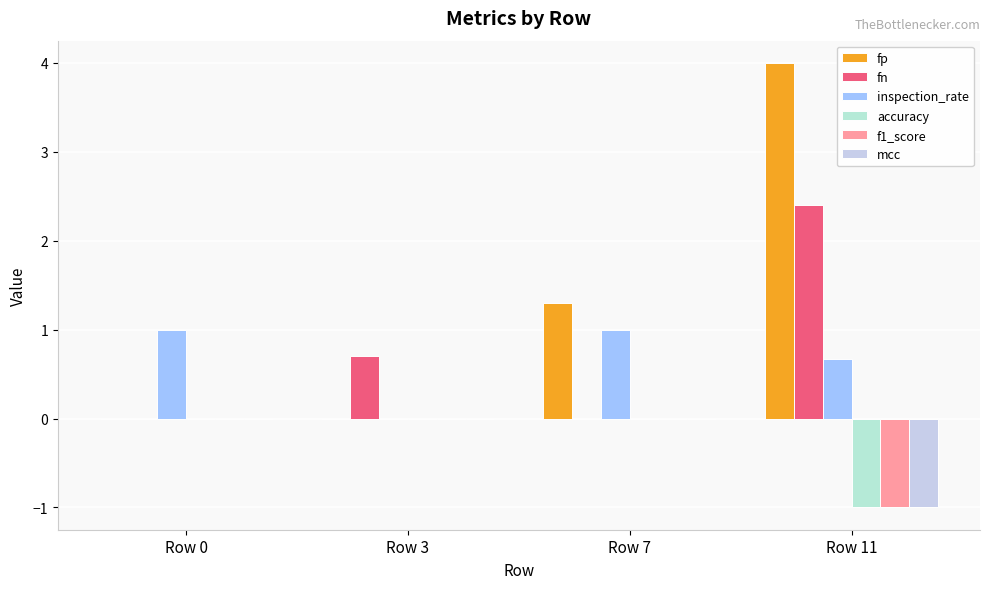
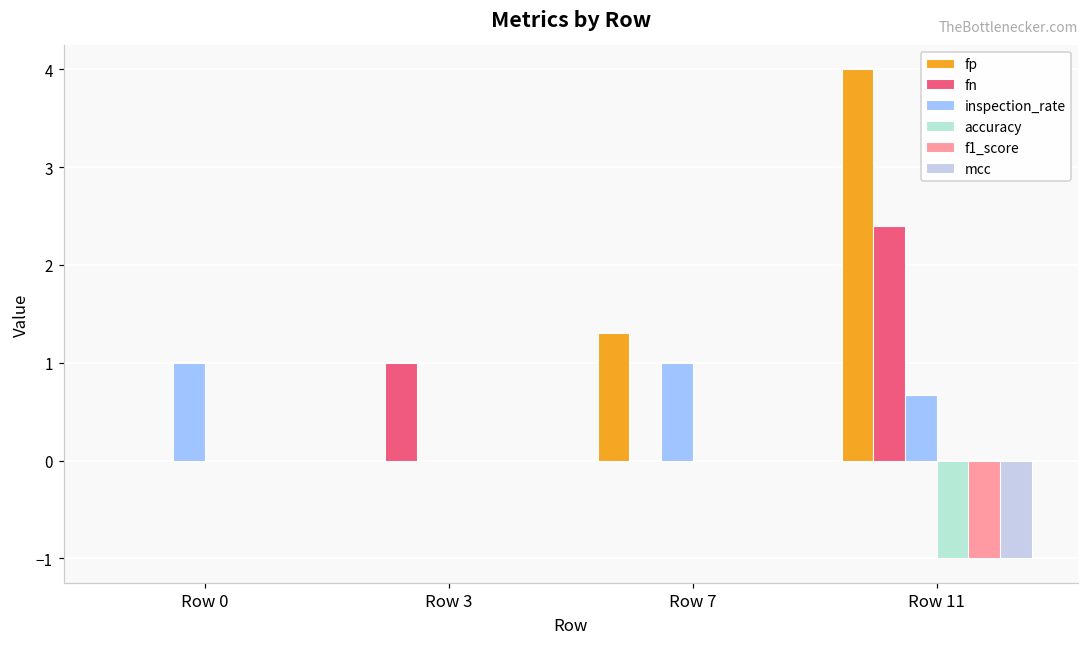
fn, Row 3: 0.7 -> 1.0
